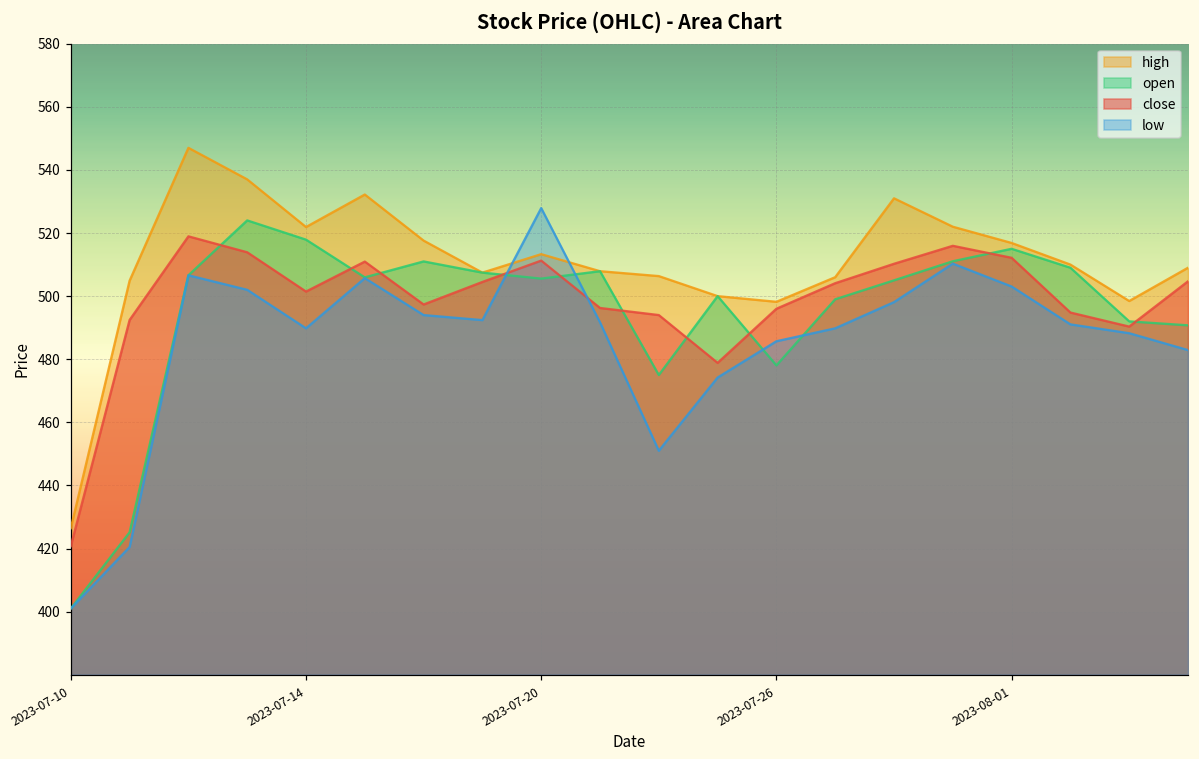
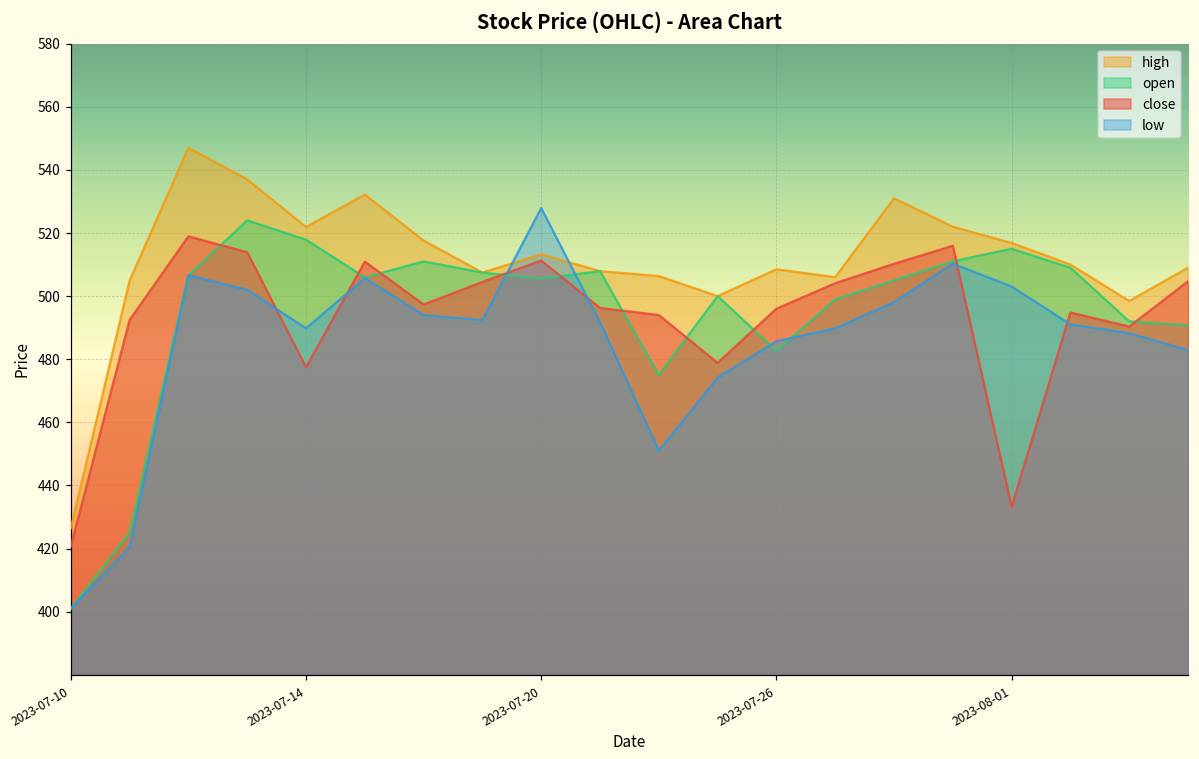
close, 2023-07-14: 501 -> 477
high, 2023-07-26: 498 -> 509
open, 2023-07-26: 478 -> 483
close, 2023-08-01: 512 -> 433
